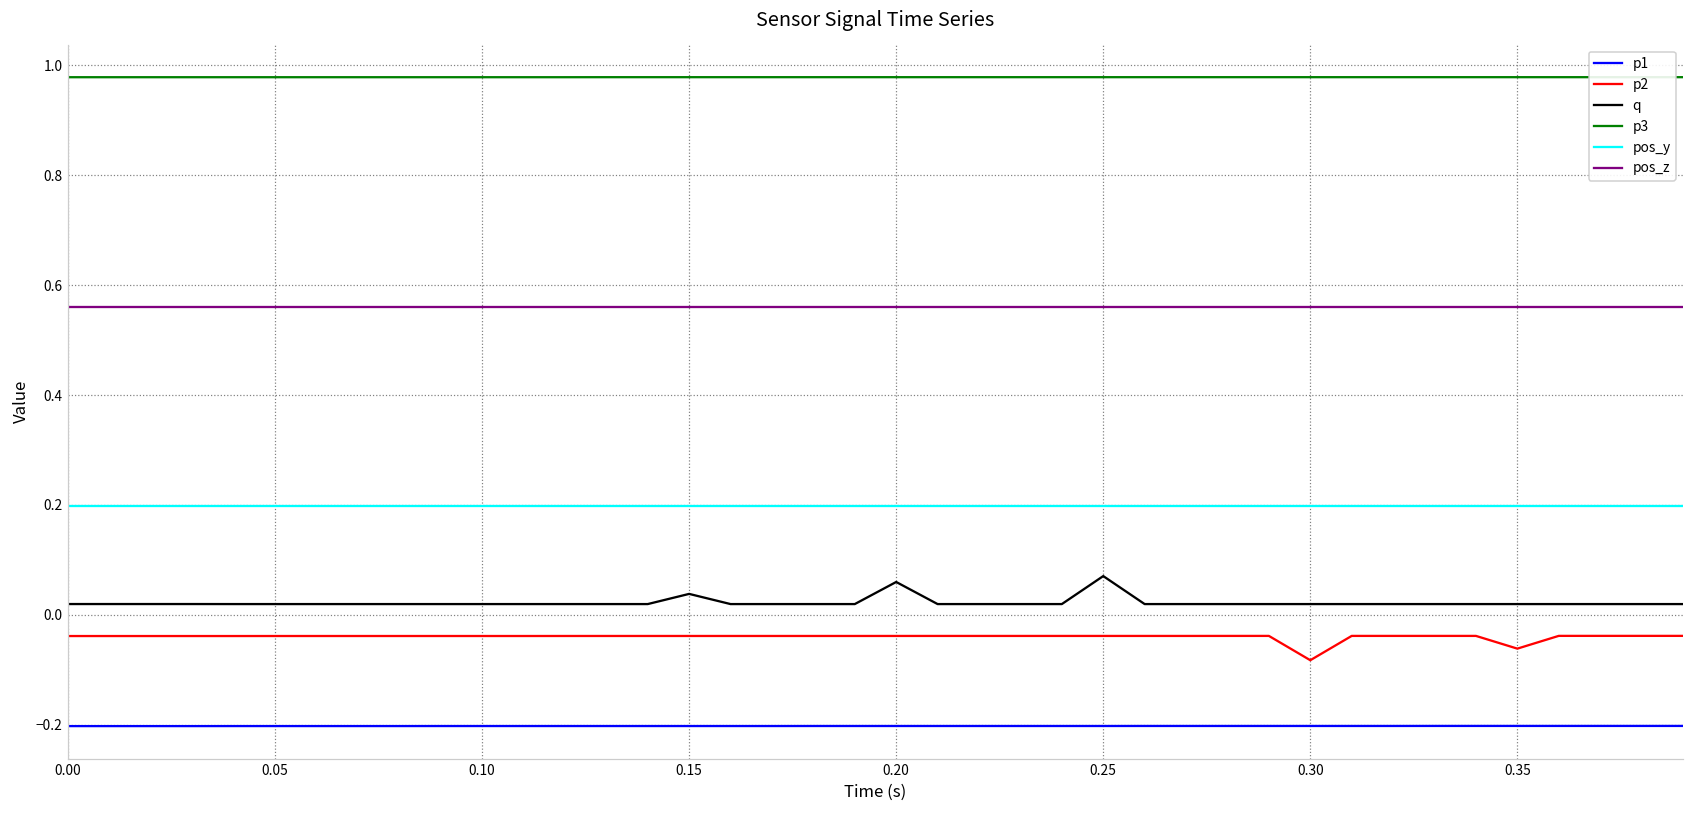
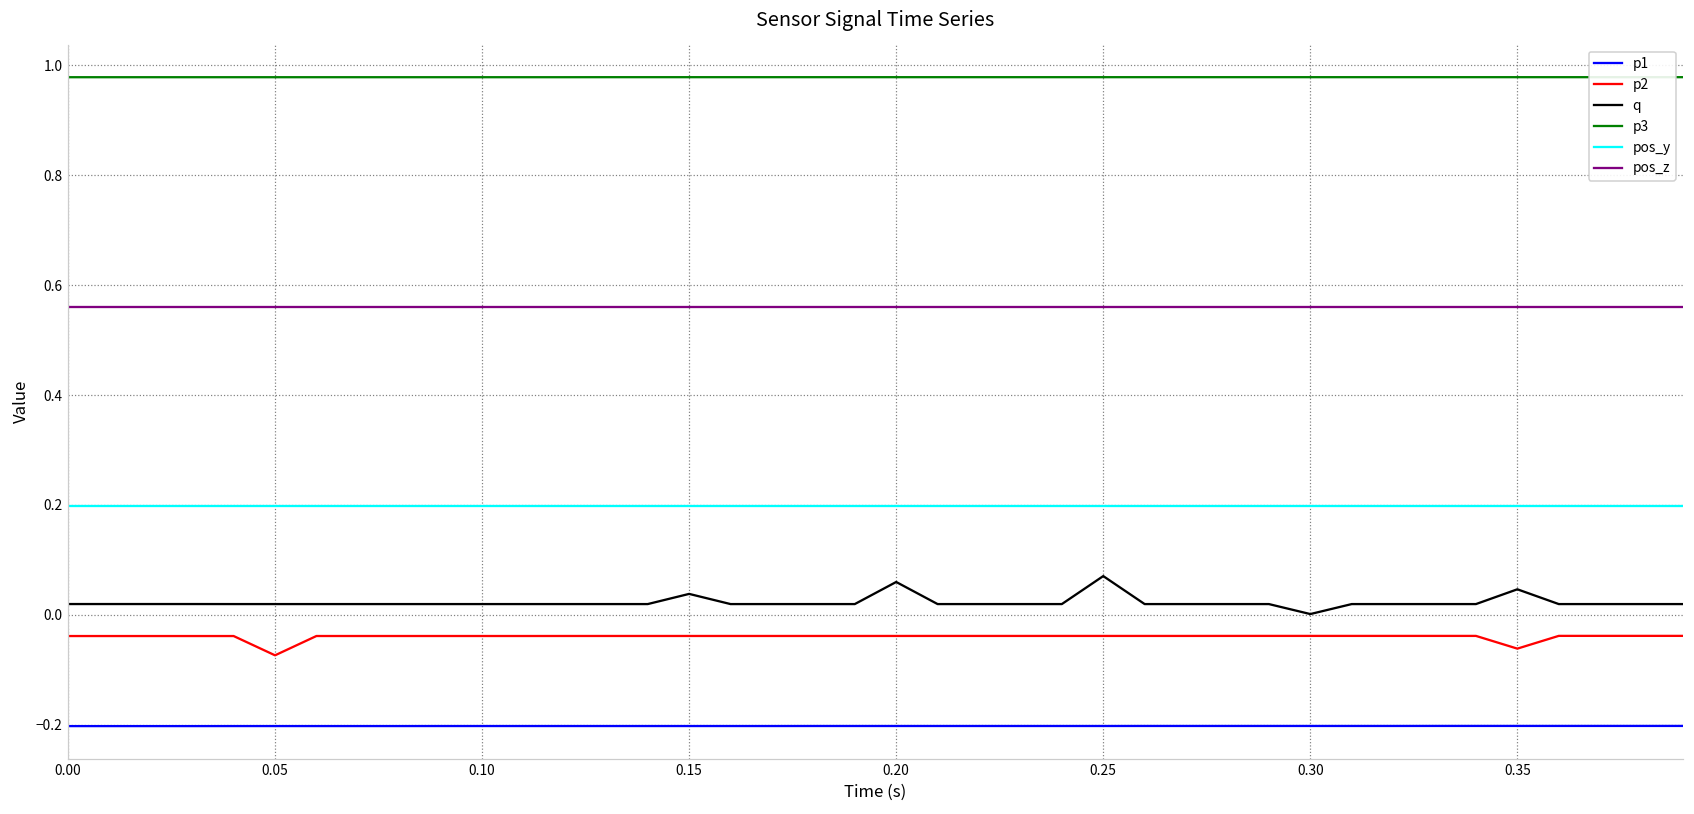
p2, 0.05: -0.04 -> -0.07
p2, 0.30: -0.08 -> -0.04
q, 0.30: 0.02 -> 0.00
q, 0.35: 0.02 -> 0.05
